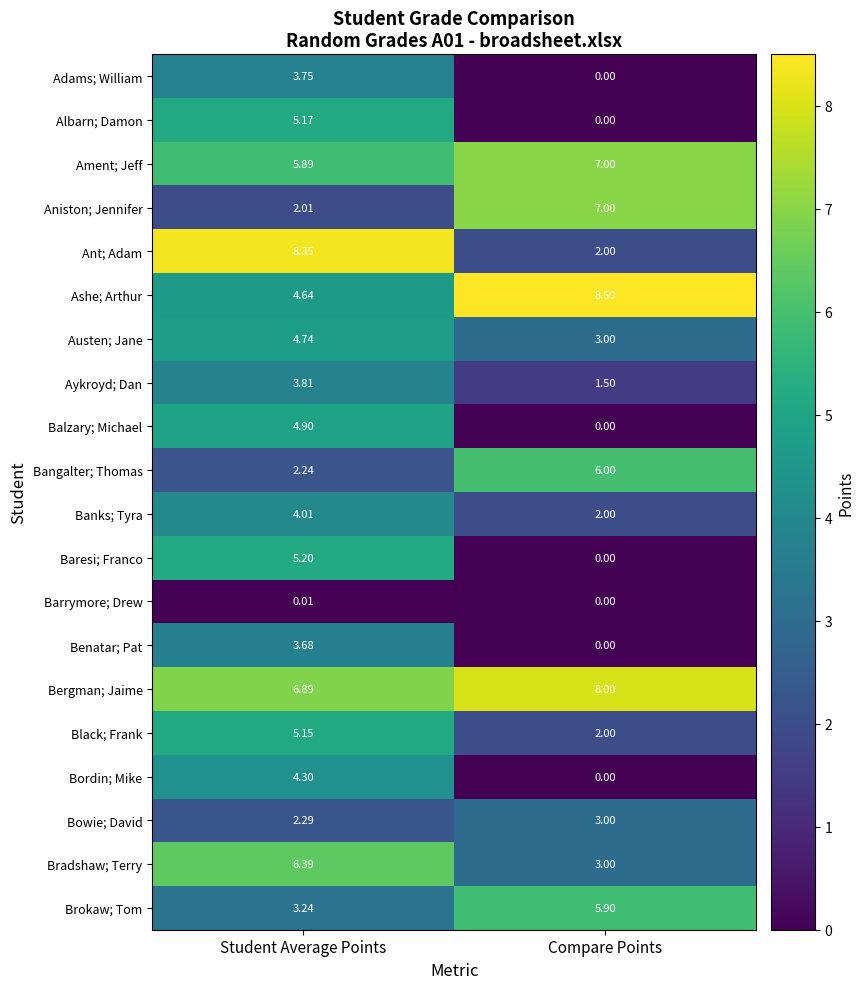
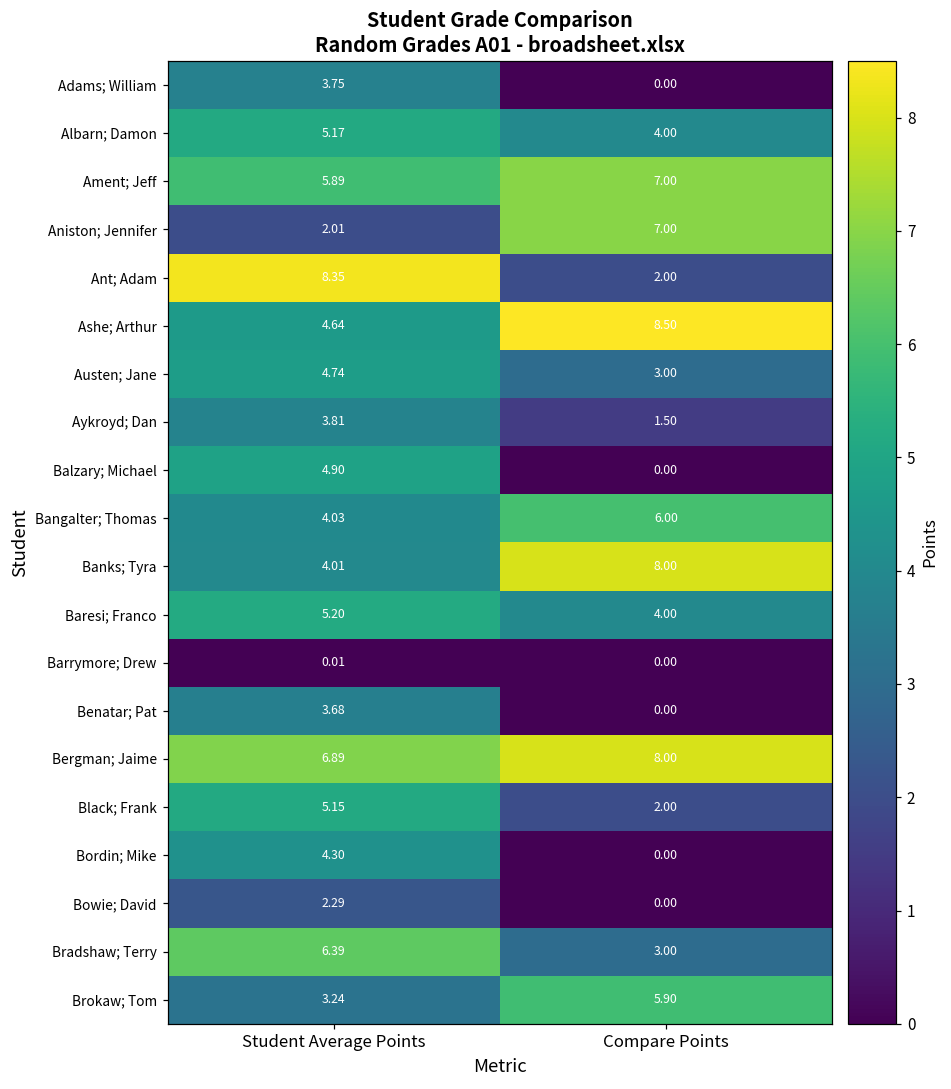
Albarn; Damon, Compare Points: 0.00 -> 4.00
Bangalter; Thomas, Student Average Points: 2.24 -> 4.03
Banks; Tyra, Compare Points: 2.00 -> 8.00
Baresi; Franco, Compare Points: 0.00 -> 4.00
Bowie; David, Compare Points: 3.00 -> 0.00
